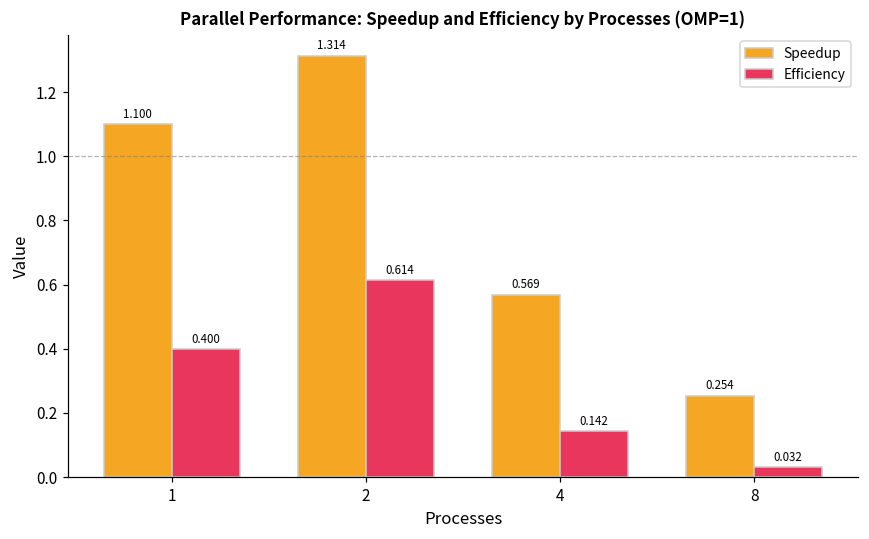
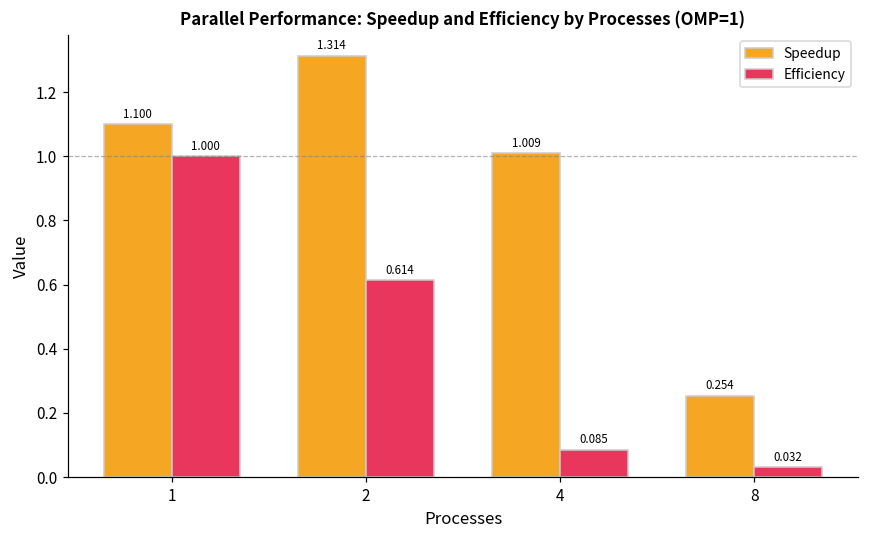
Efficiency, 1: 0.400 -> 1.000
Speedup, 4: 0.569 -> 1.009
Efficiency, 4: 0.142 -> 0.085
